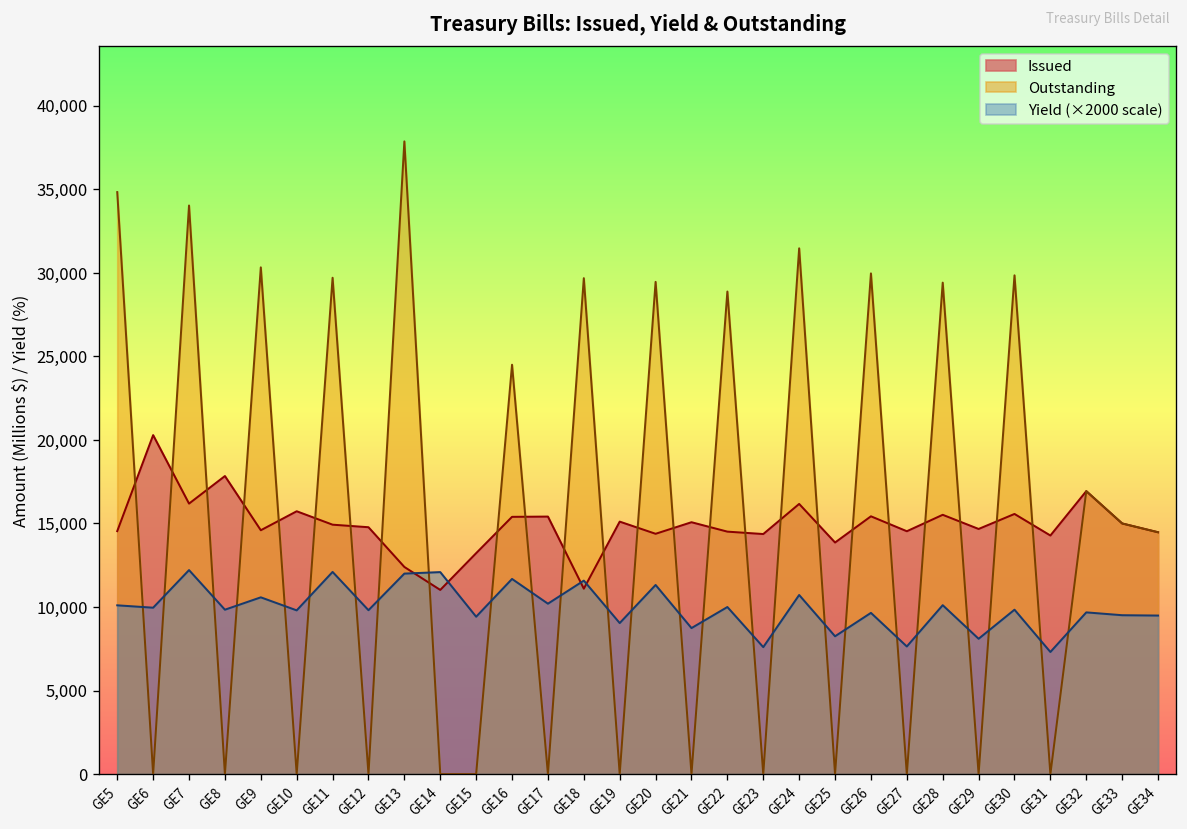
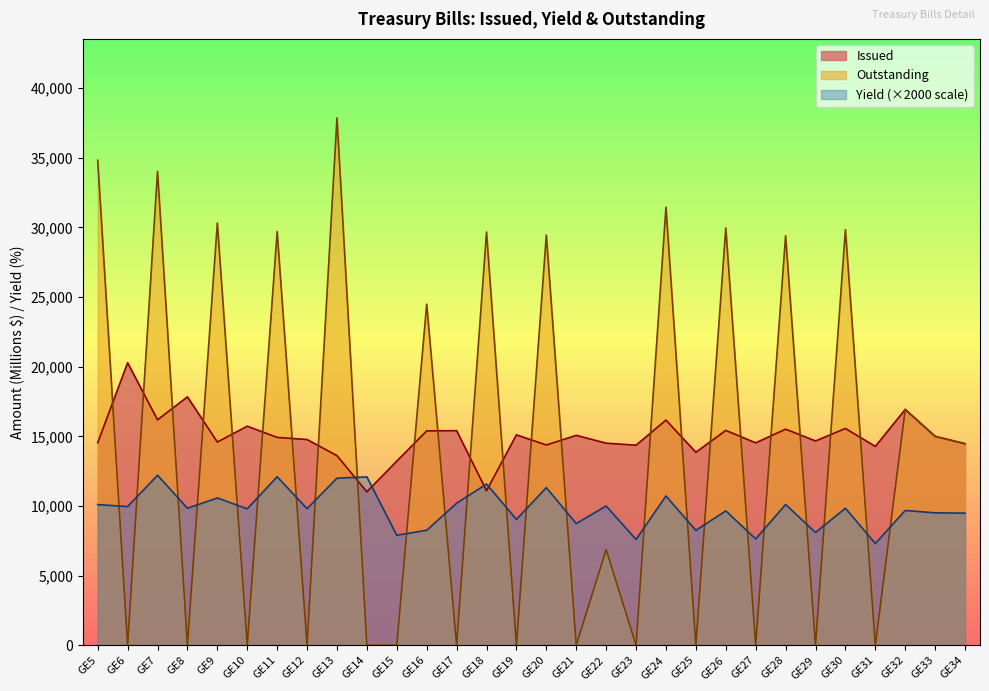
Issued, GE13: 12,400 -> 13,600
Yield (×2000 scale), GE15: 9,400 -> 7,900
Yield (×2000 scale), GE16: 11,700 -> 8,300
Outstanding, GE22: 28,900 -> 6,900
